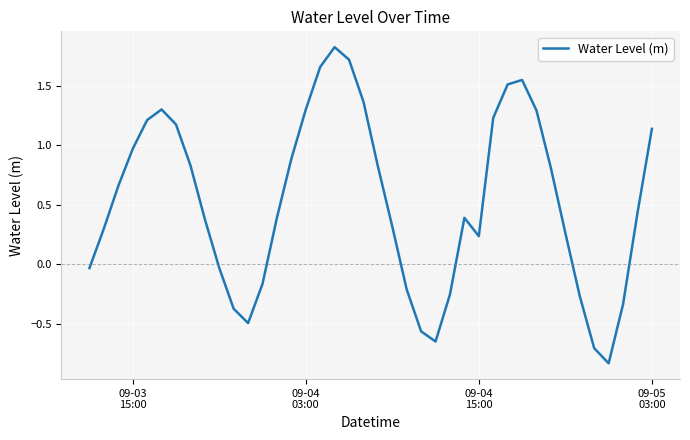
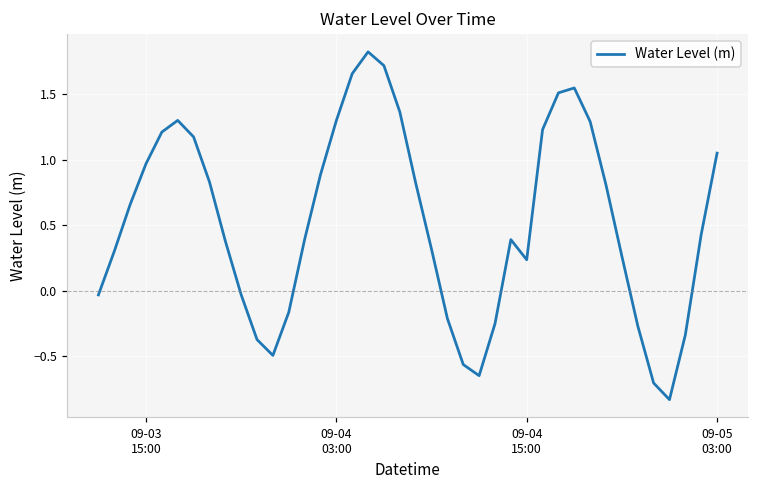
09-05 03:00: 1.14 -> 1.05
